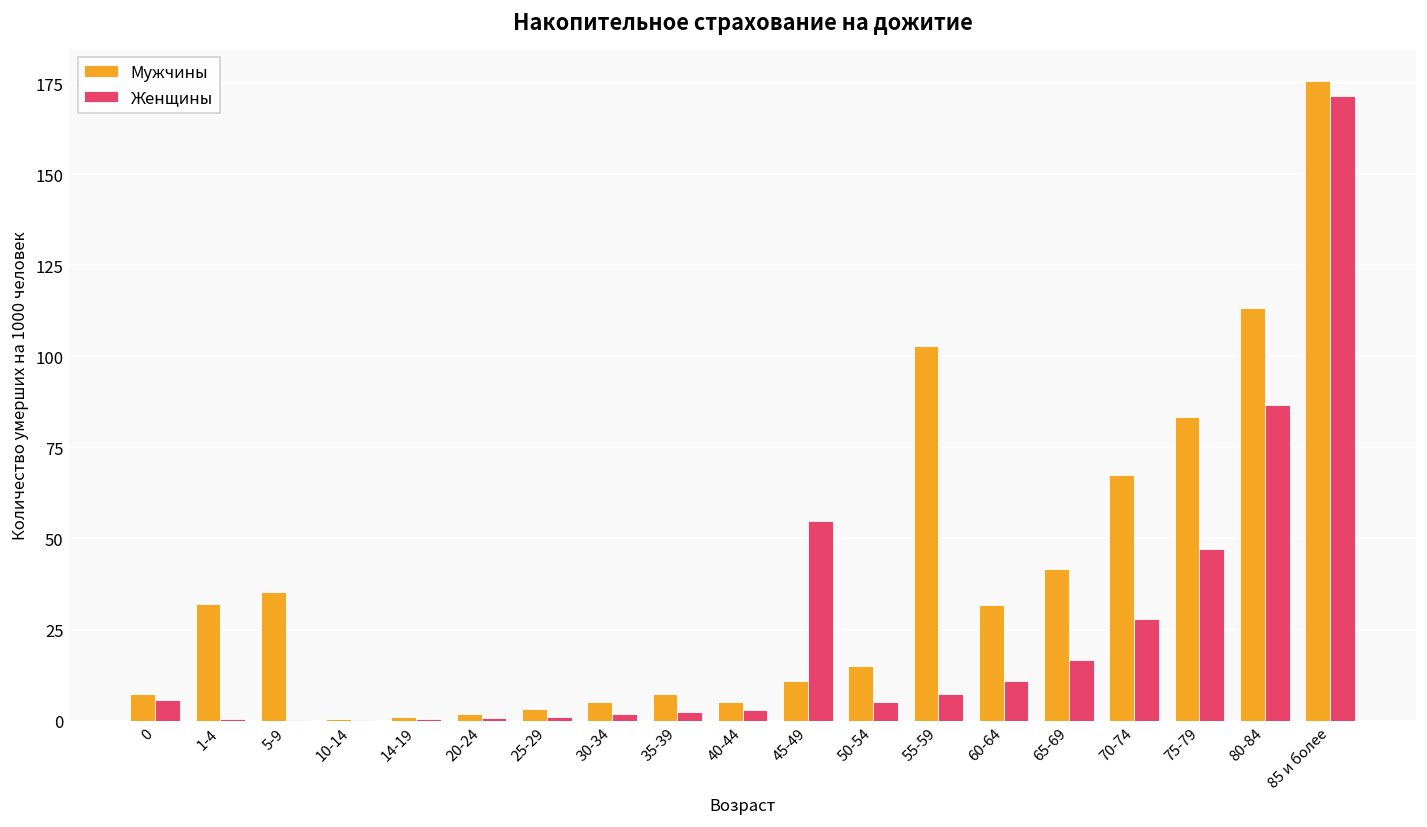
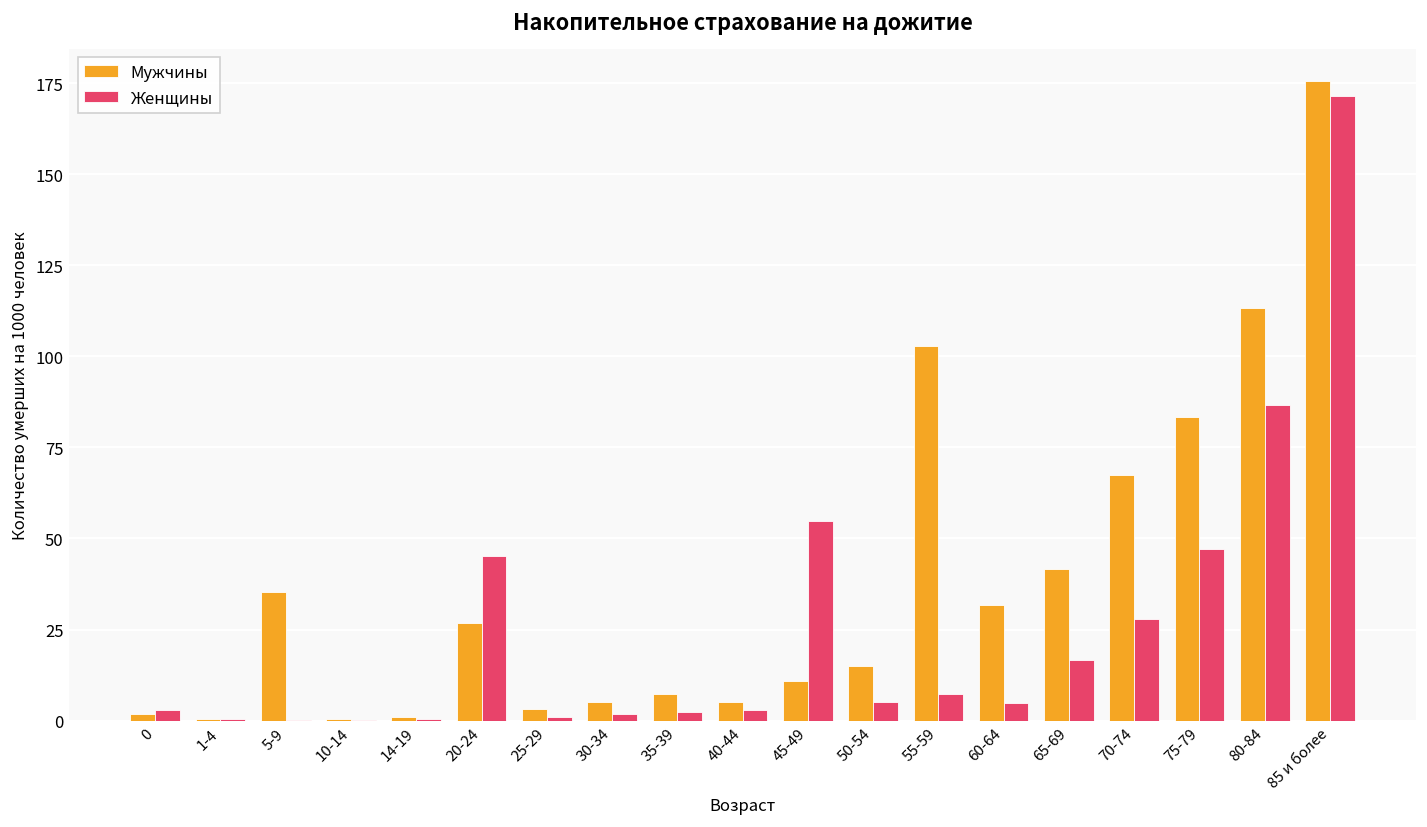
Мужчины, 0: 7 -> 2
Женщины, 0: 6 -> 3
Мужчины, 1-4: 32 -> 0
Мужчины, 20-24: 2 -> 27
Женщины, 20-24: 1 -> 45
Женщины, 60-64: 11 -> 5
